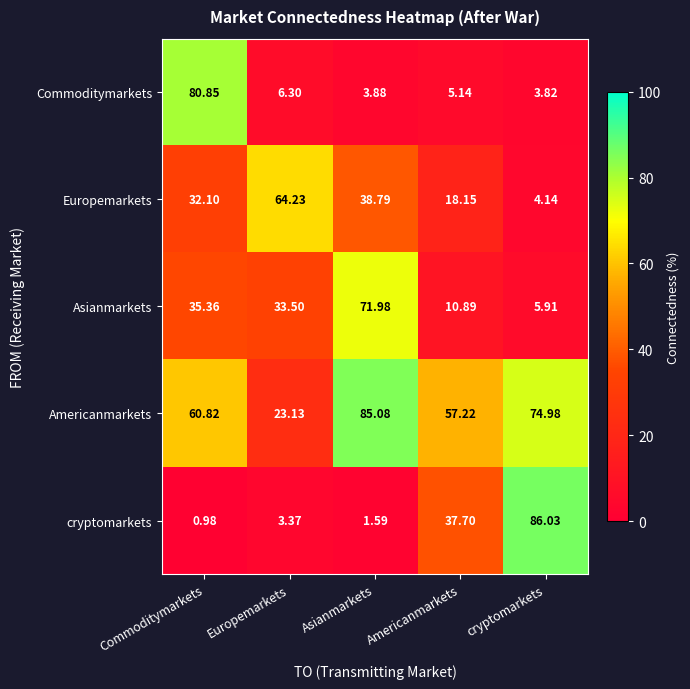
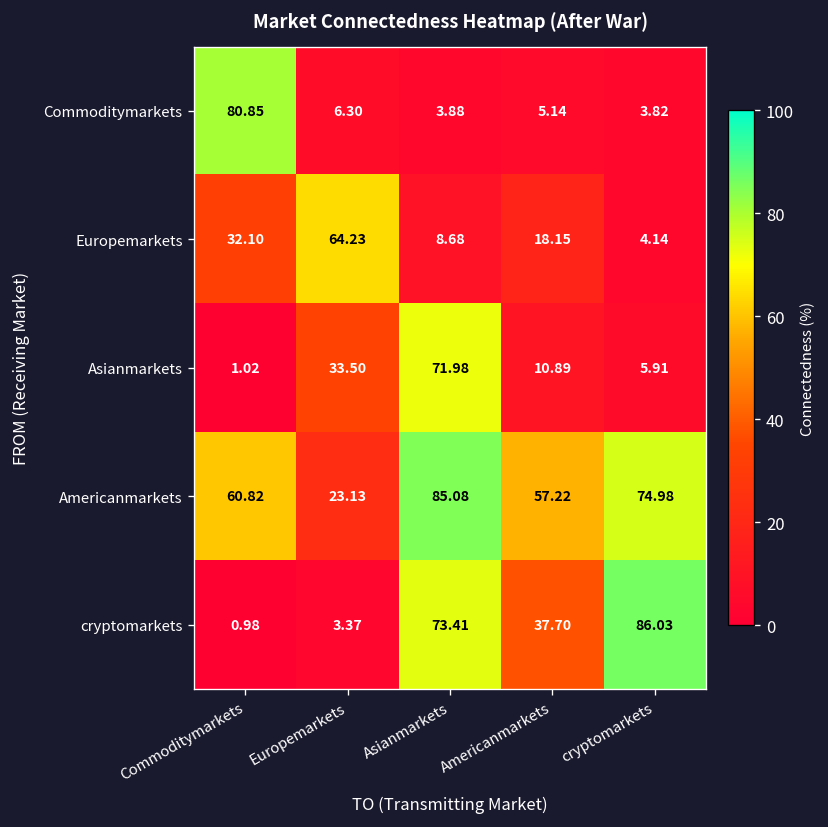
Europemarkets, Asianmarkets: 38.79 -> 8.68
Asianmarkets, Commoditymarkets: 35.36 -> 1.02
cryptomarkets, Asianmarkets: 1.59 -> 73.41
